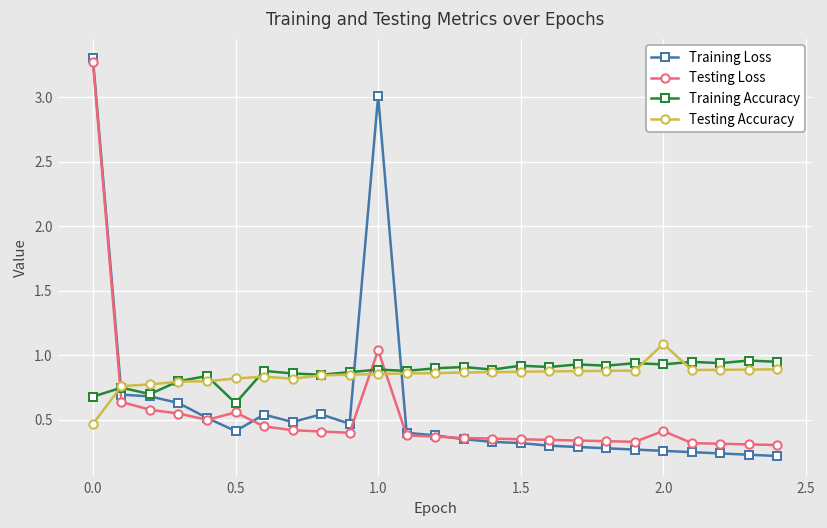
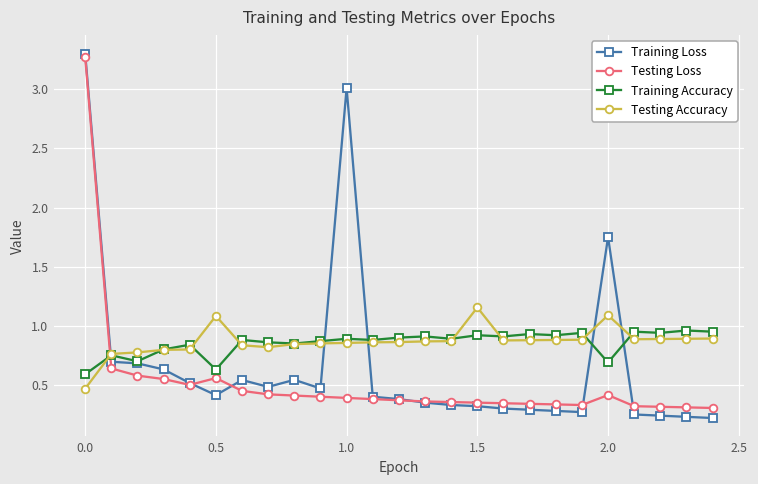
Training Accuracy, 0.0: 0.68 -> 0.59
Testing Accuracy, 0.5: 0.82 -> 1.08
Testing Loss, 1.0: 1.04 -> 0.39
Testing Accuracy, 1.5: 0.87 -> 1.16
Training Loss, 2.0: 0.26 -> 1.75
Training Accuracy, 2.0: 0.93 -> 0.69
